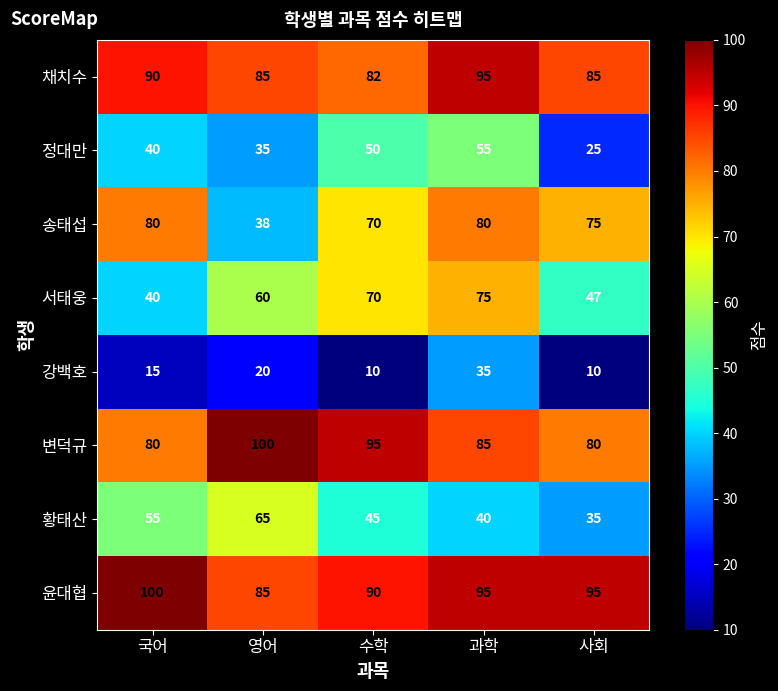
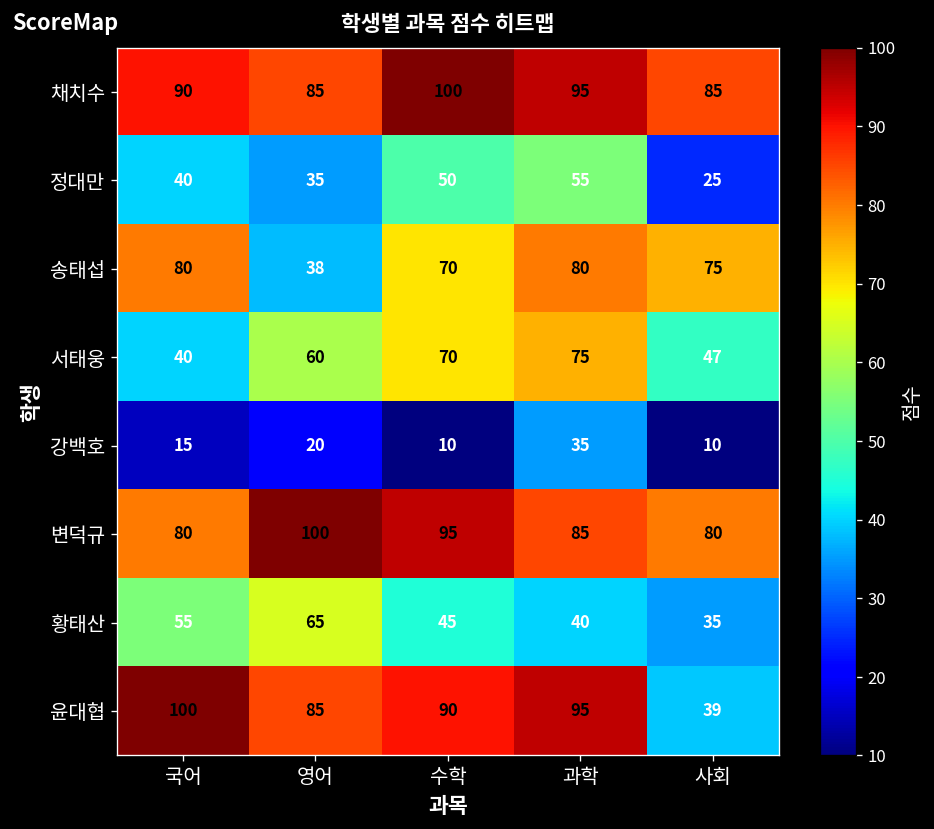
채치수, 수학: 82 -> 100
윤대협, 사회: 95 -> 39
